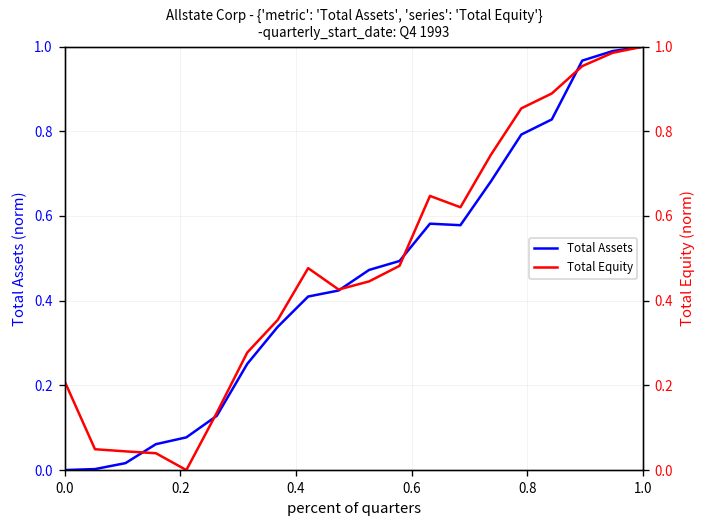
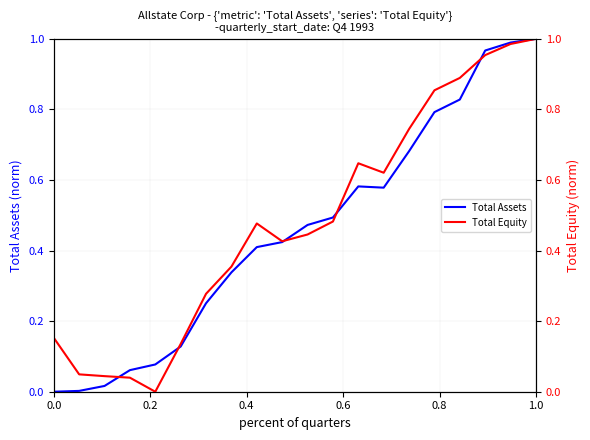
Total Equity, 0.0: 0.21 -> 0.15
